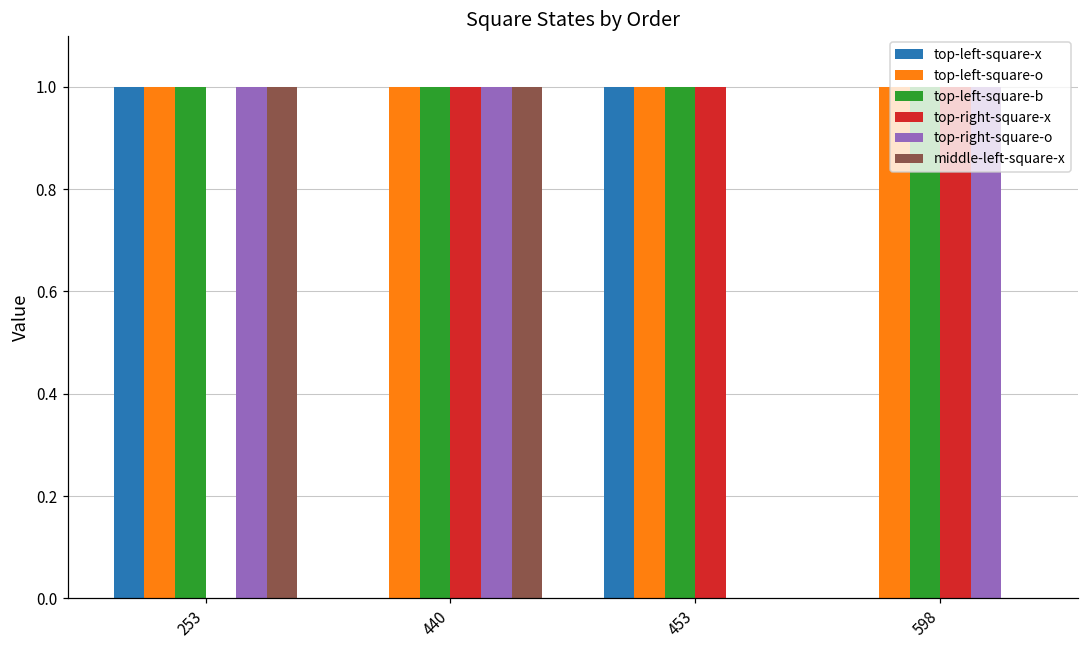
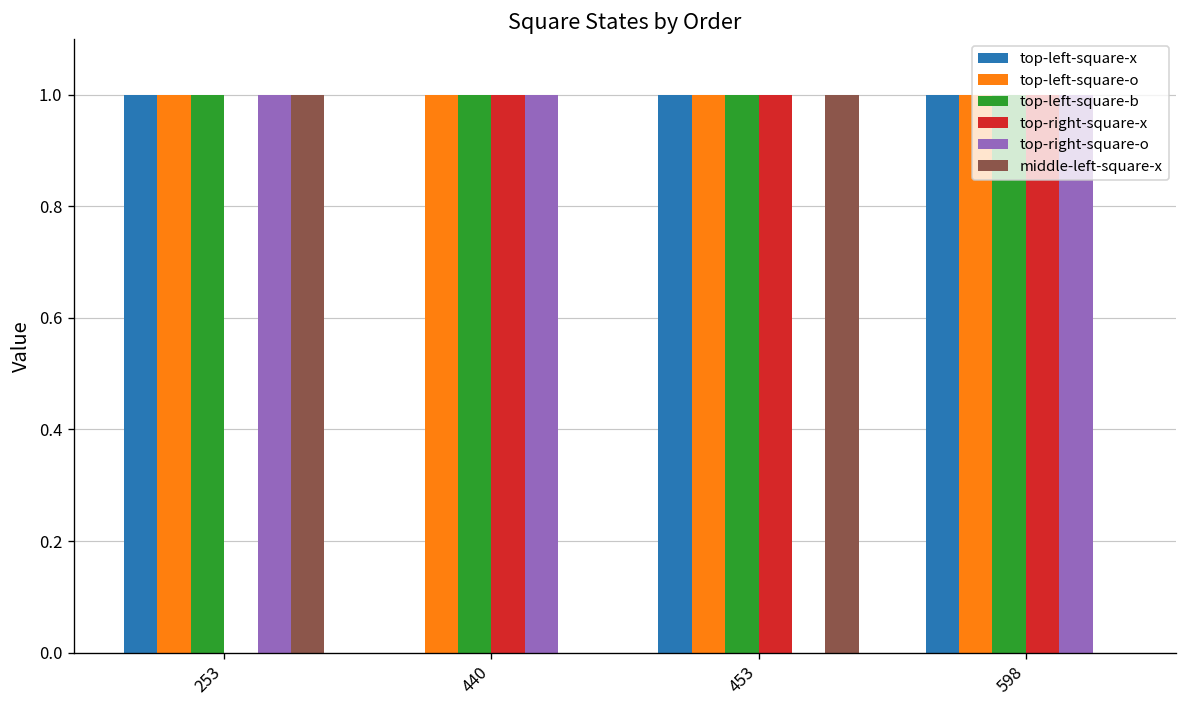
middle-left-square-x, 440: 1 -> 0
middle-left-square-x, 453: 0 -> 1
top-left-square-x, 598: 0 -> 1
